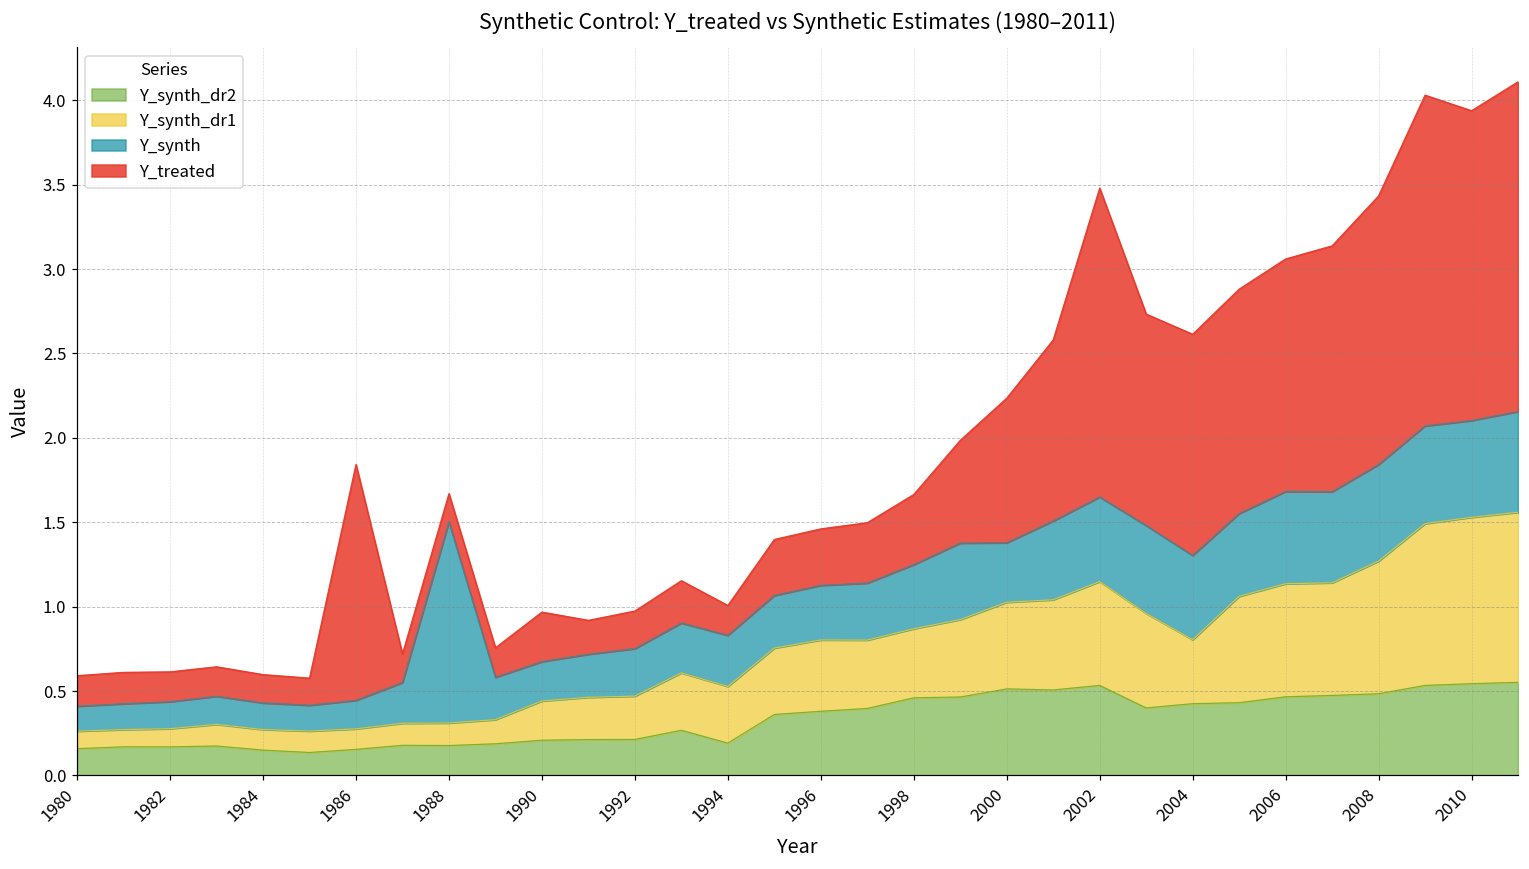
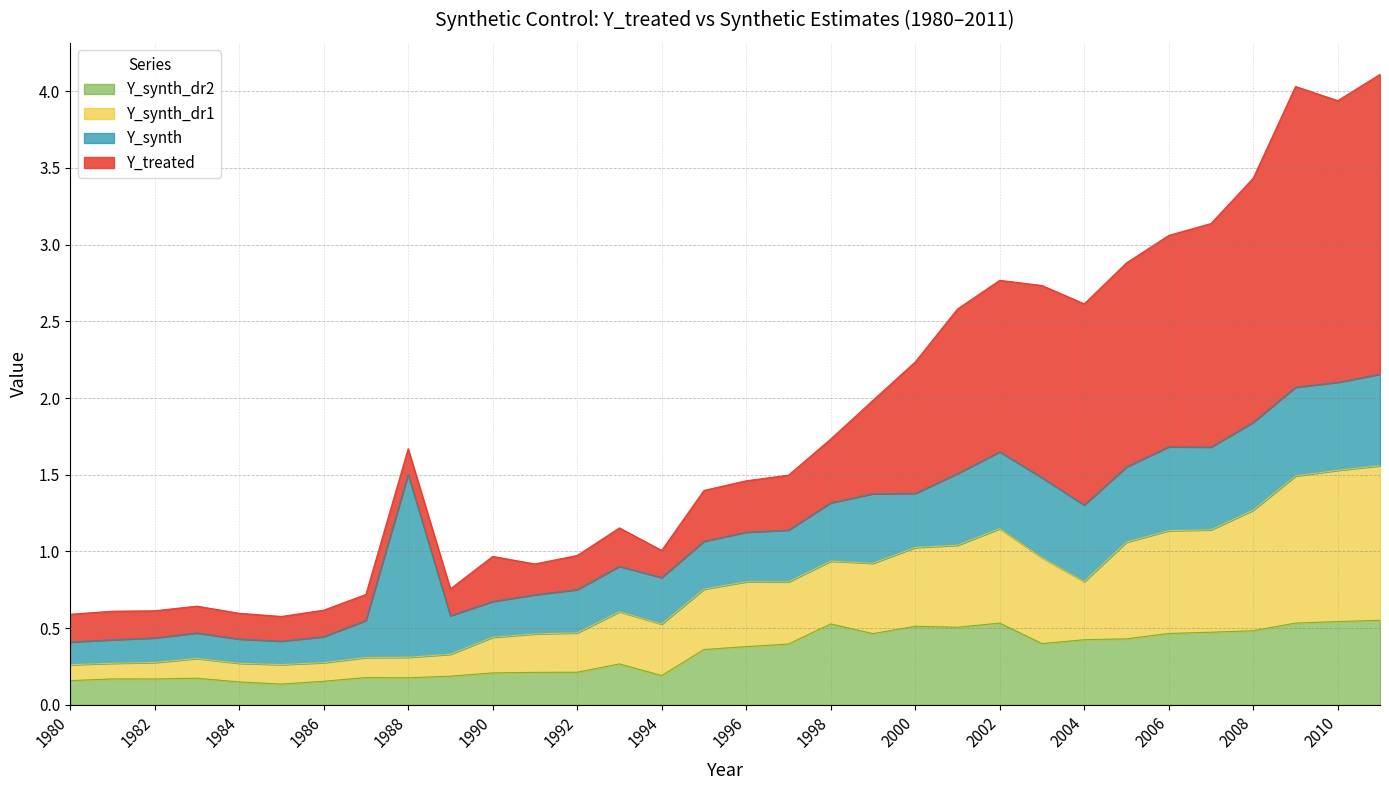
Y_treated, 1986: 1.40 -> 0.17
Y_synth_dr2, 1998: 0.46 -> 0.53
Y_treated, 2002: 1.83 -> 1.12
